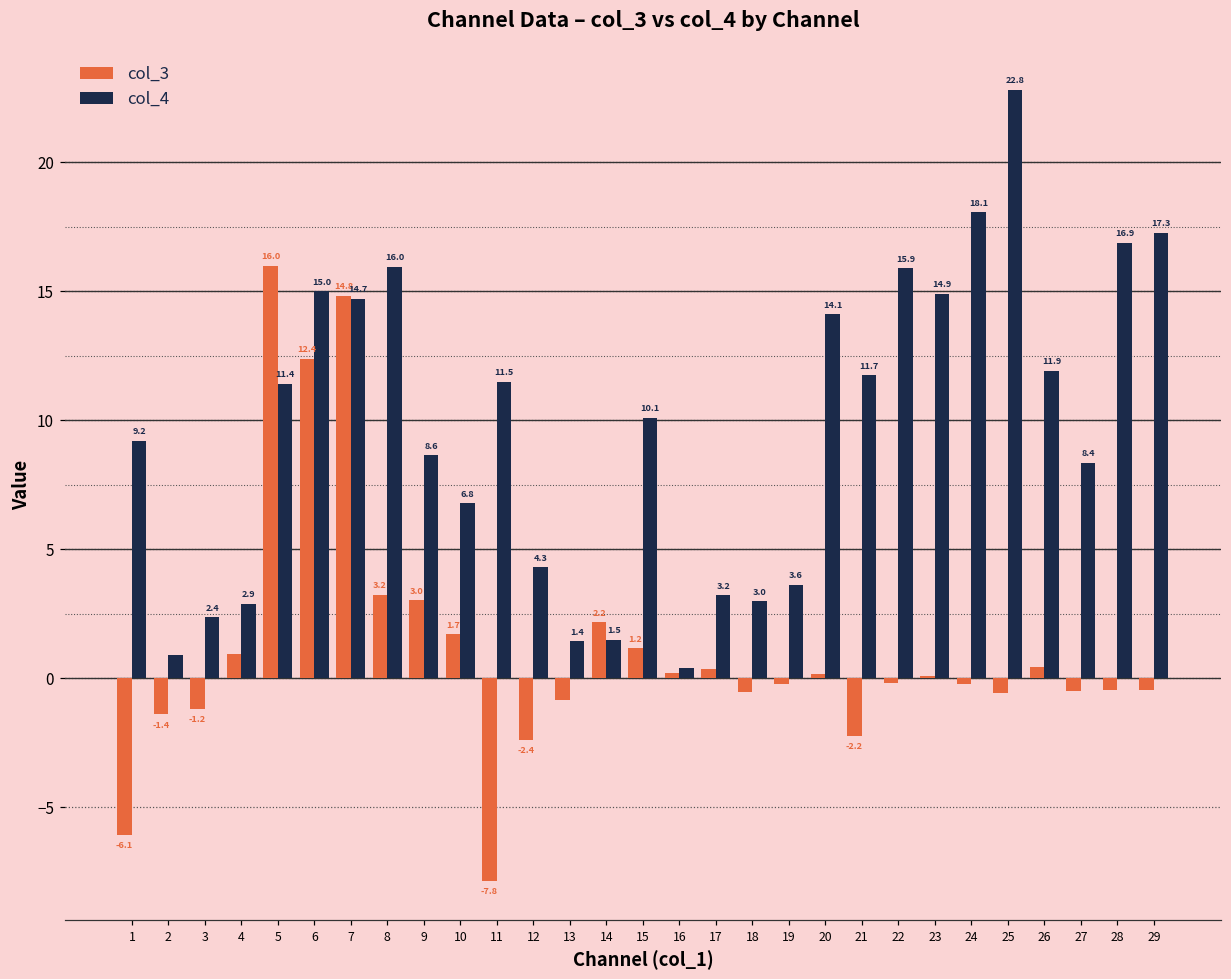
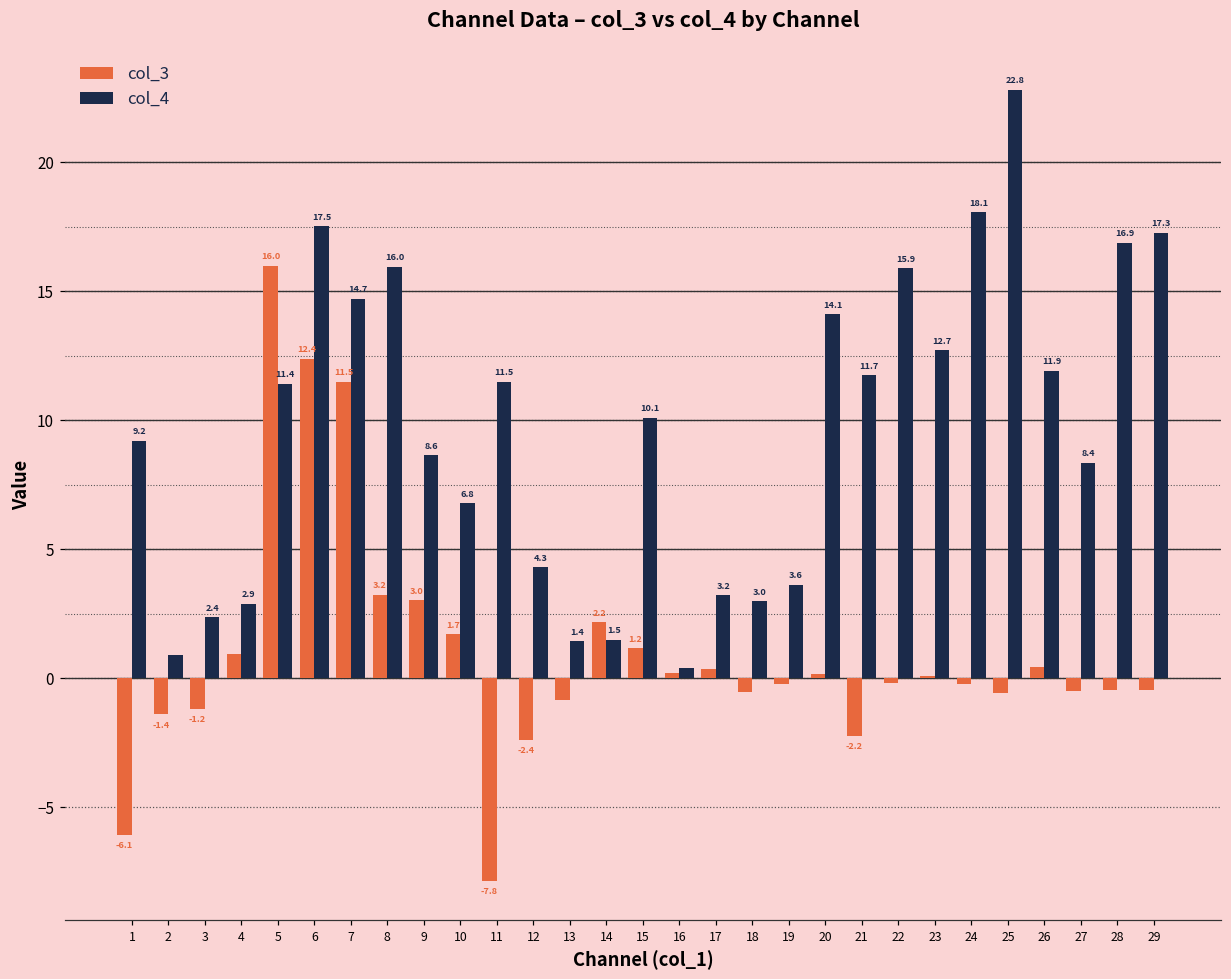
col_4, 6: 15.0 -> 17.5
col_3, 7: 14.8 -> 11.5
col_4, 23: 14.9 -> 12.7
